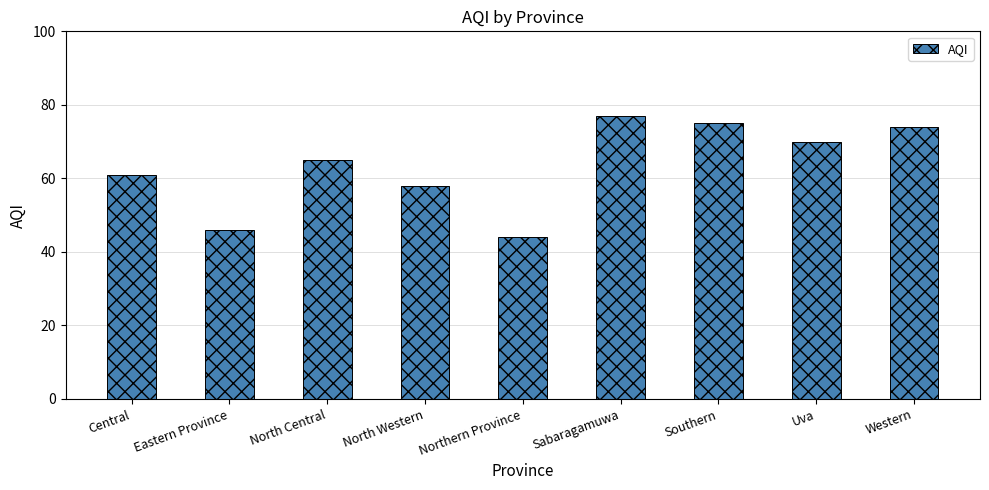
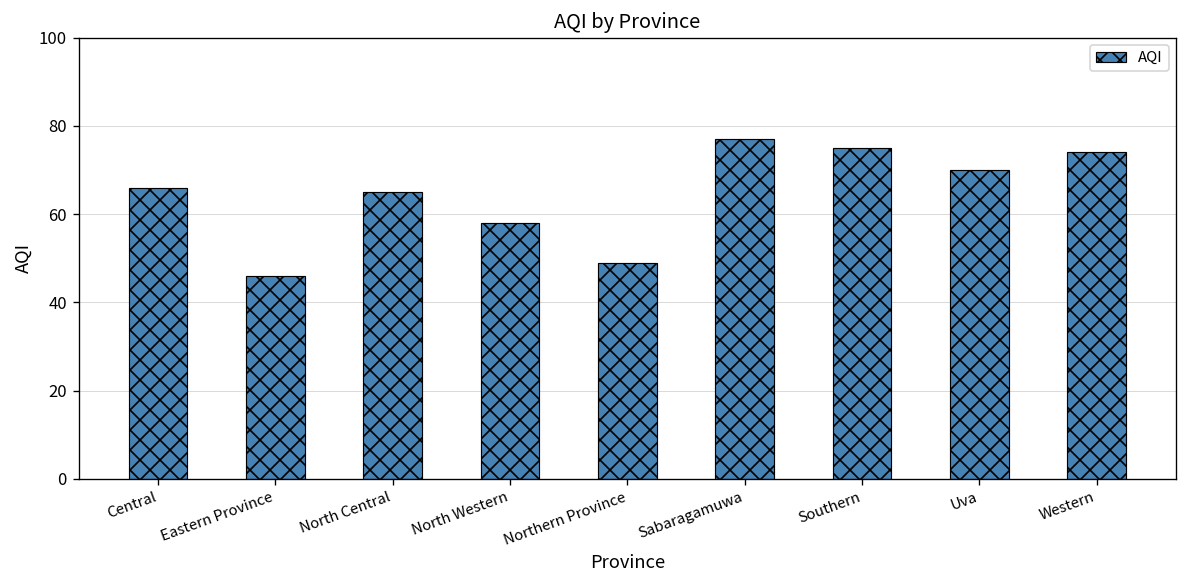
Central: 61 -> 66
Northern Province: 44 -> 49
